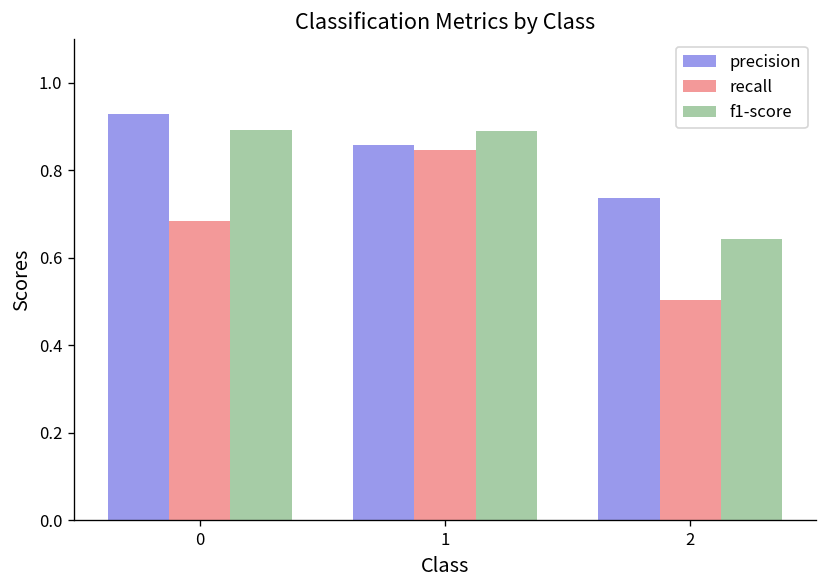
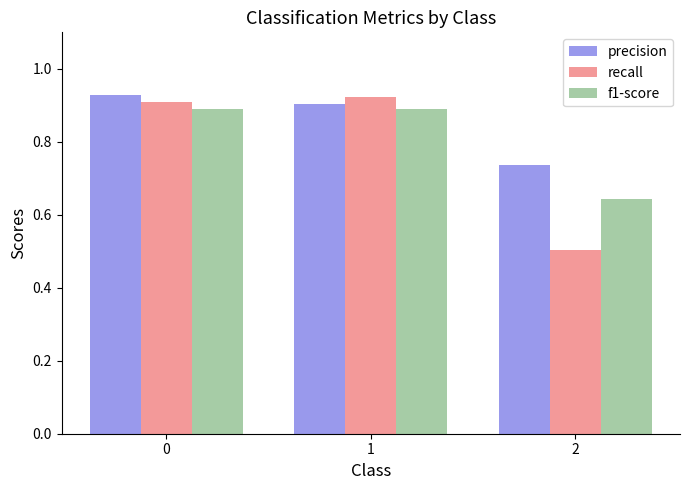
recall, 0: 0.68 -> 0.91
precision, 1: 0.86 -> 0.90
recall, 1: 0.85 -> 0.92
